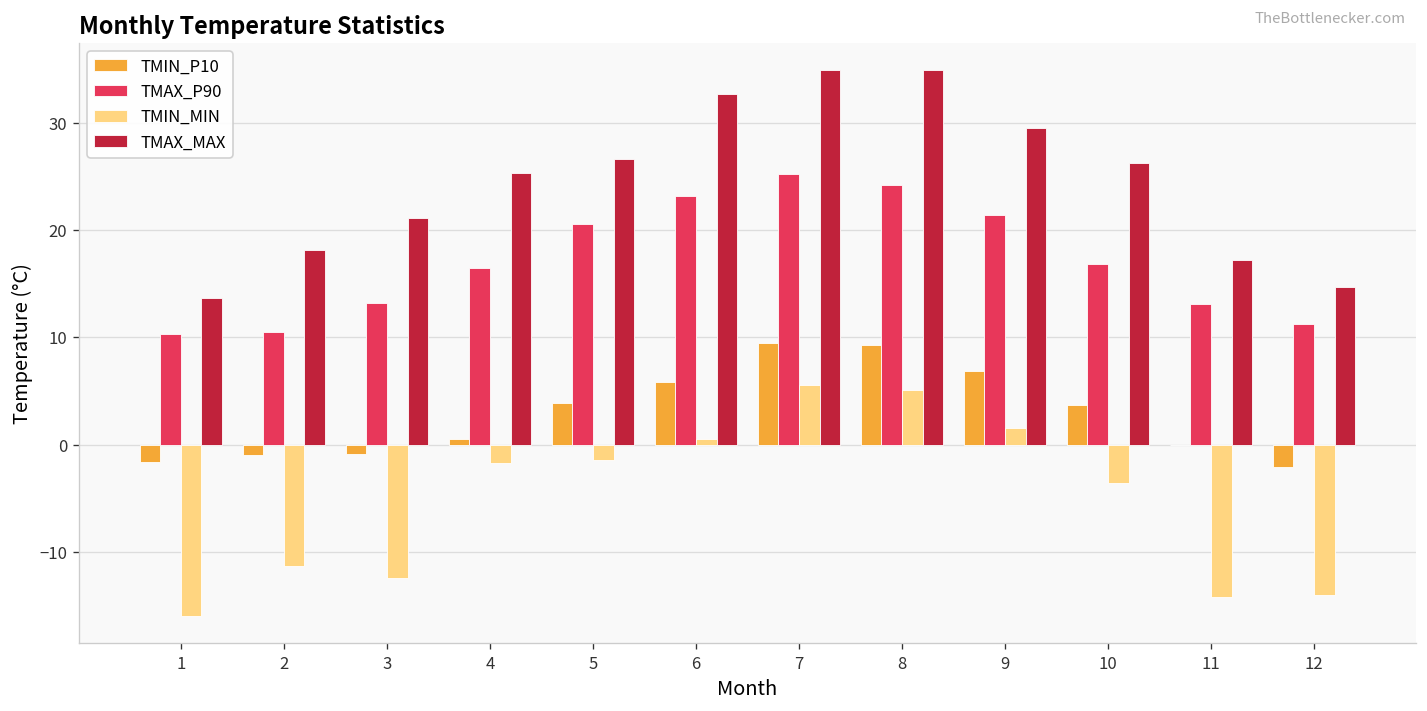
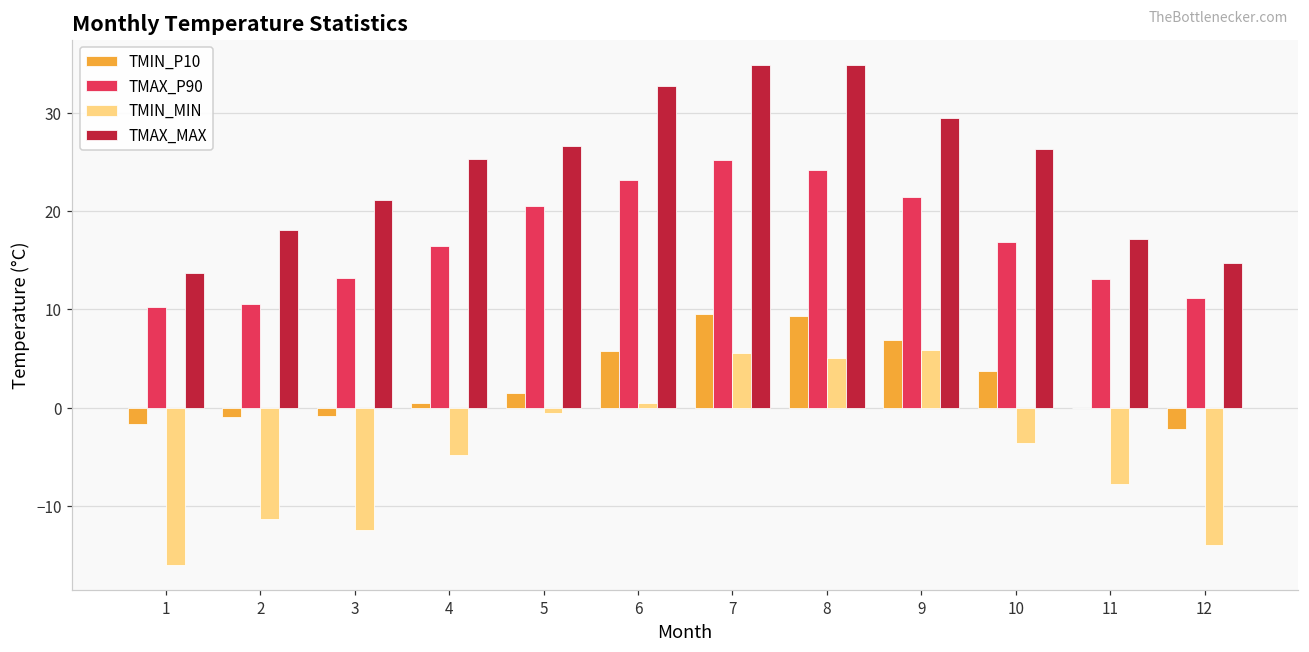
TMIN_MIN, 4: -2 -> -5
TMIN_P10, 5: 4 -> 2
TMIN_MIN, 5: -1.4 -> -0.5
TMIN_MIN, 9: 2 -> 6
TMIN_MIN, 11: -14 -> -8
